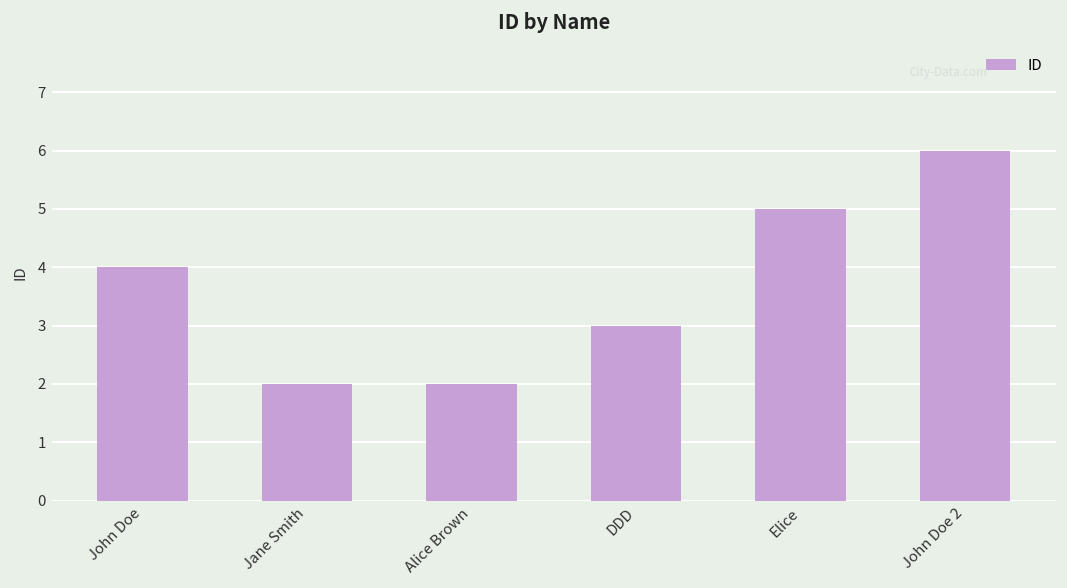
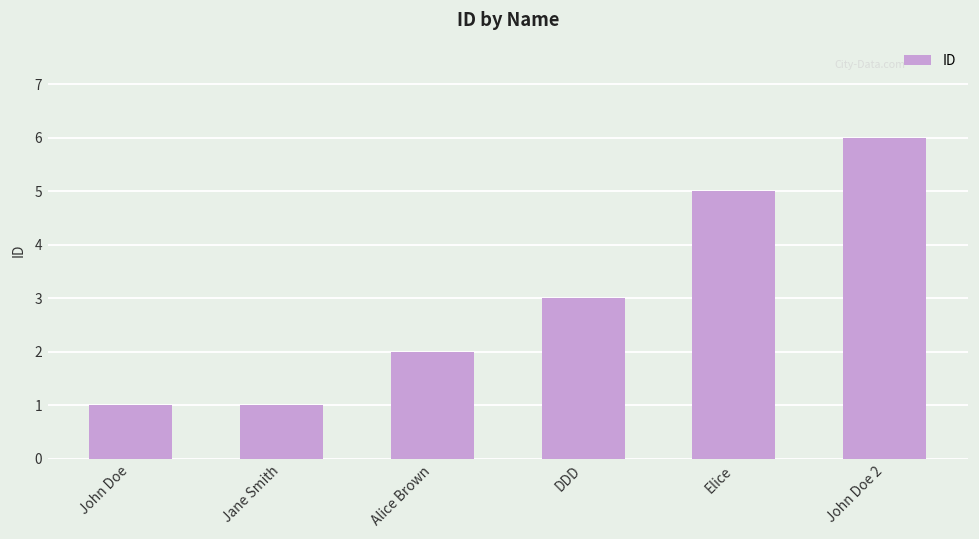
John Doe: 4 -> 1
Jane Smith: 2 -> 1
